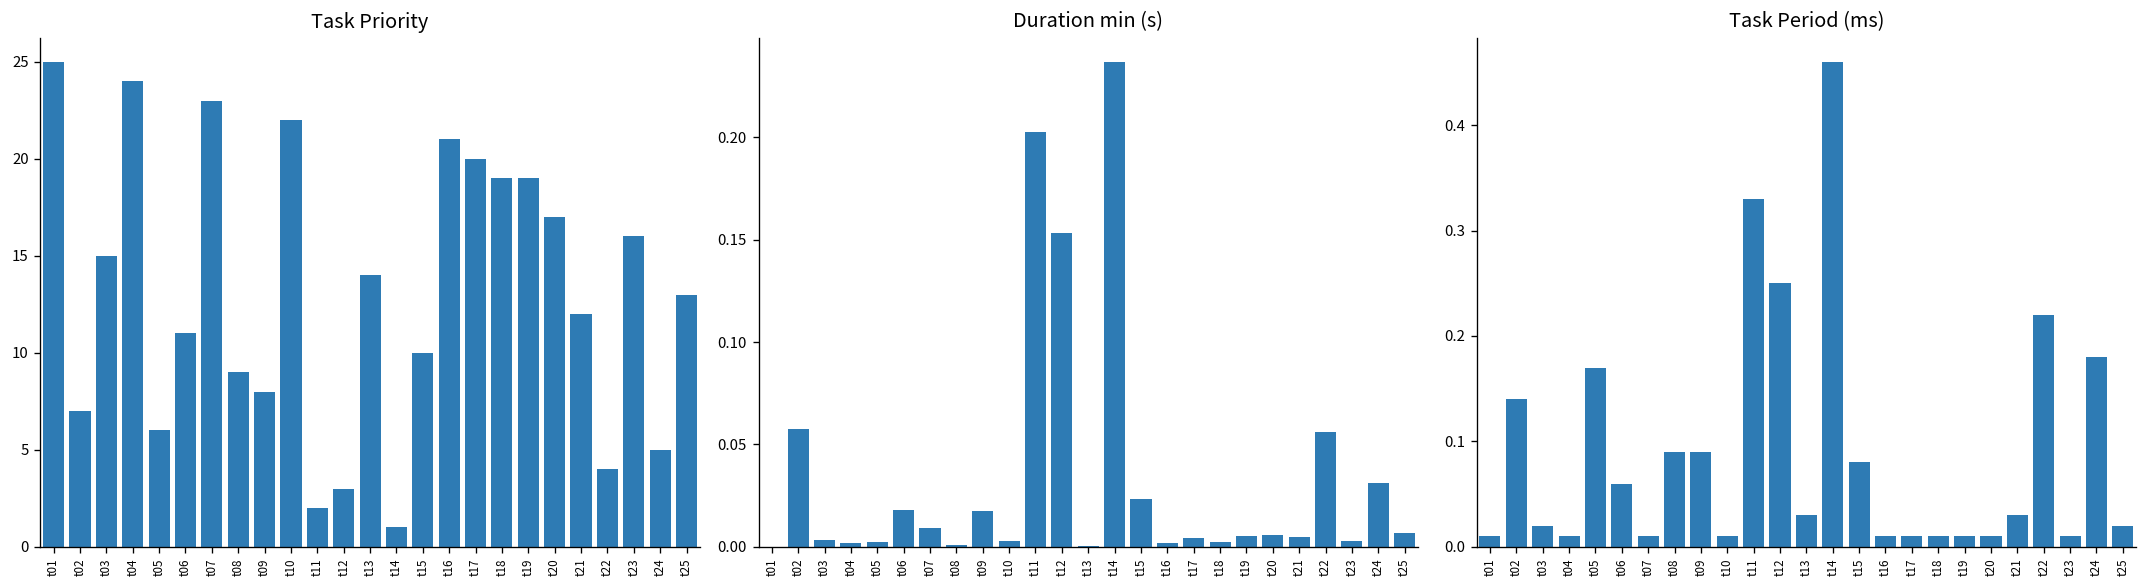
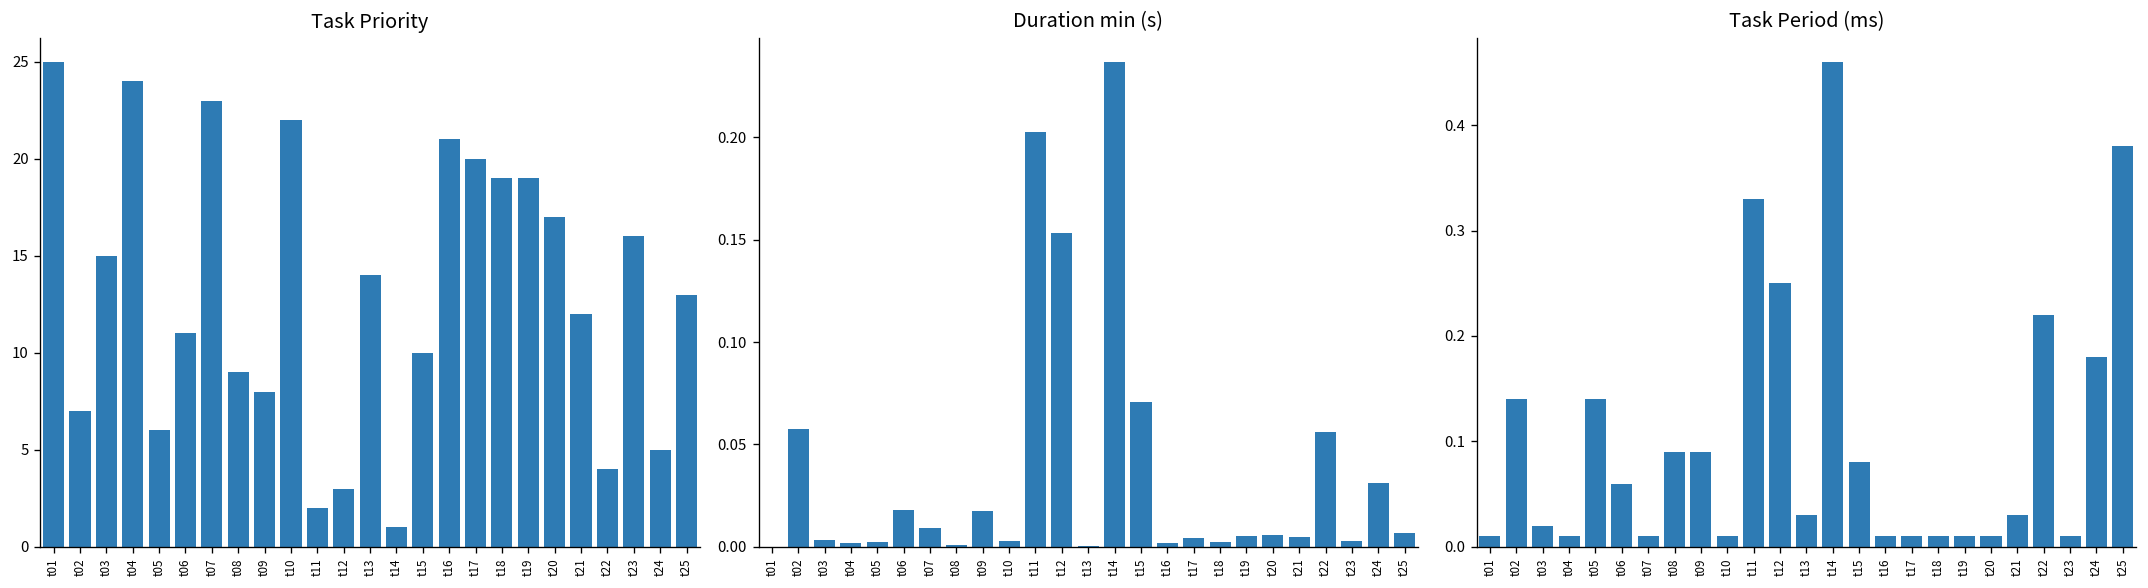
Duration min (s), t15: 0.023 -> 0.071
Task Period (ms), t05: 0.17 -> 0.14
Task Period (ms), t25: 0.02 -> 0.38
